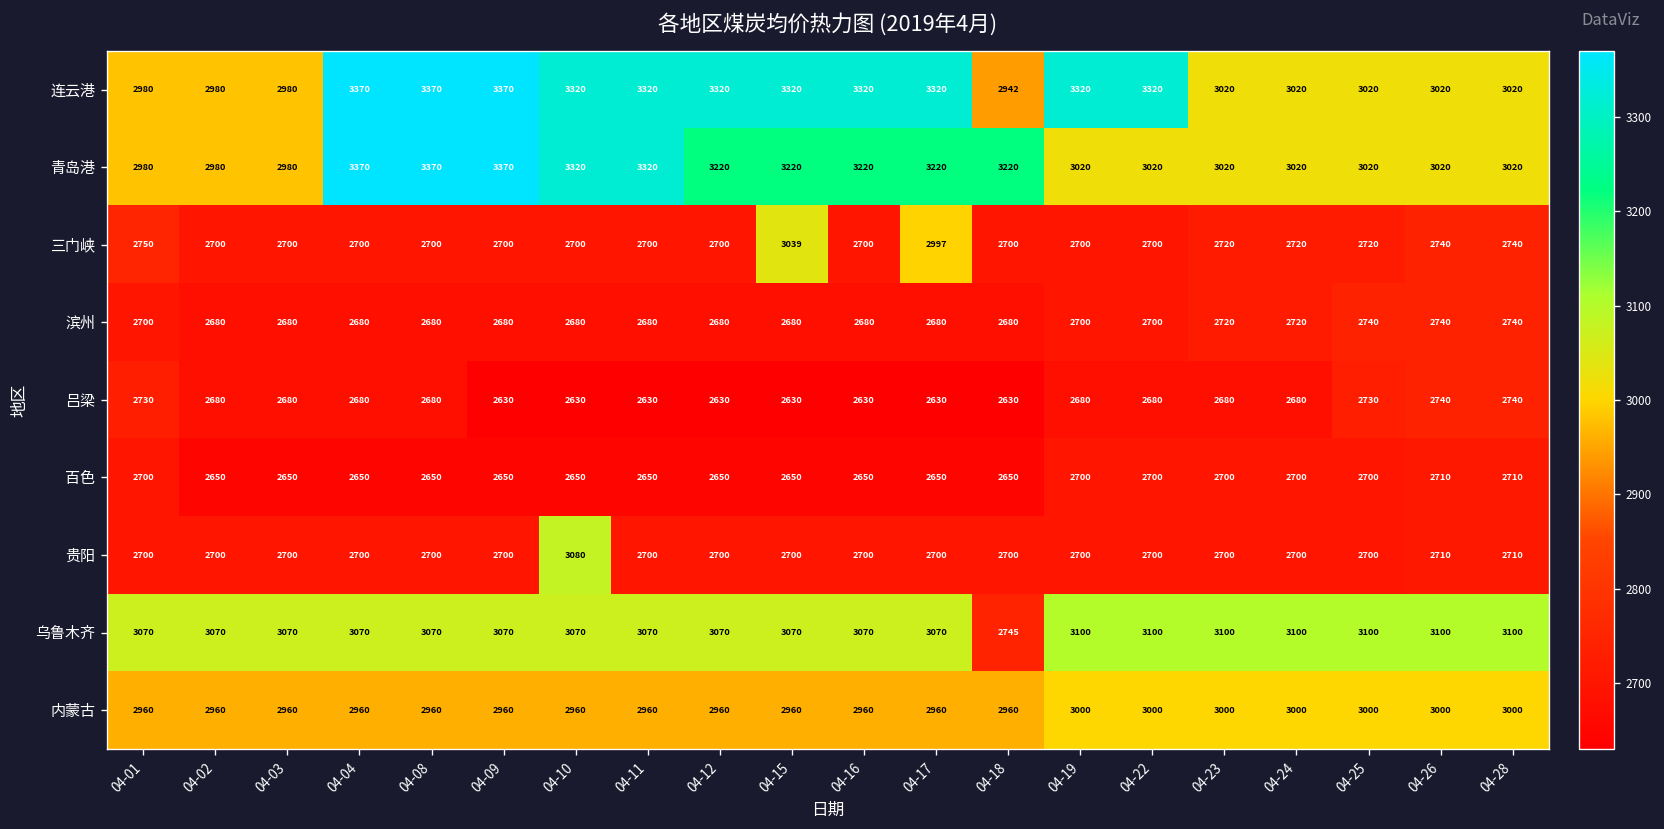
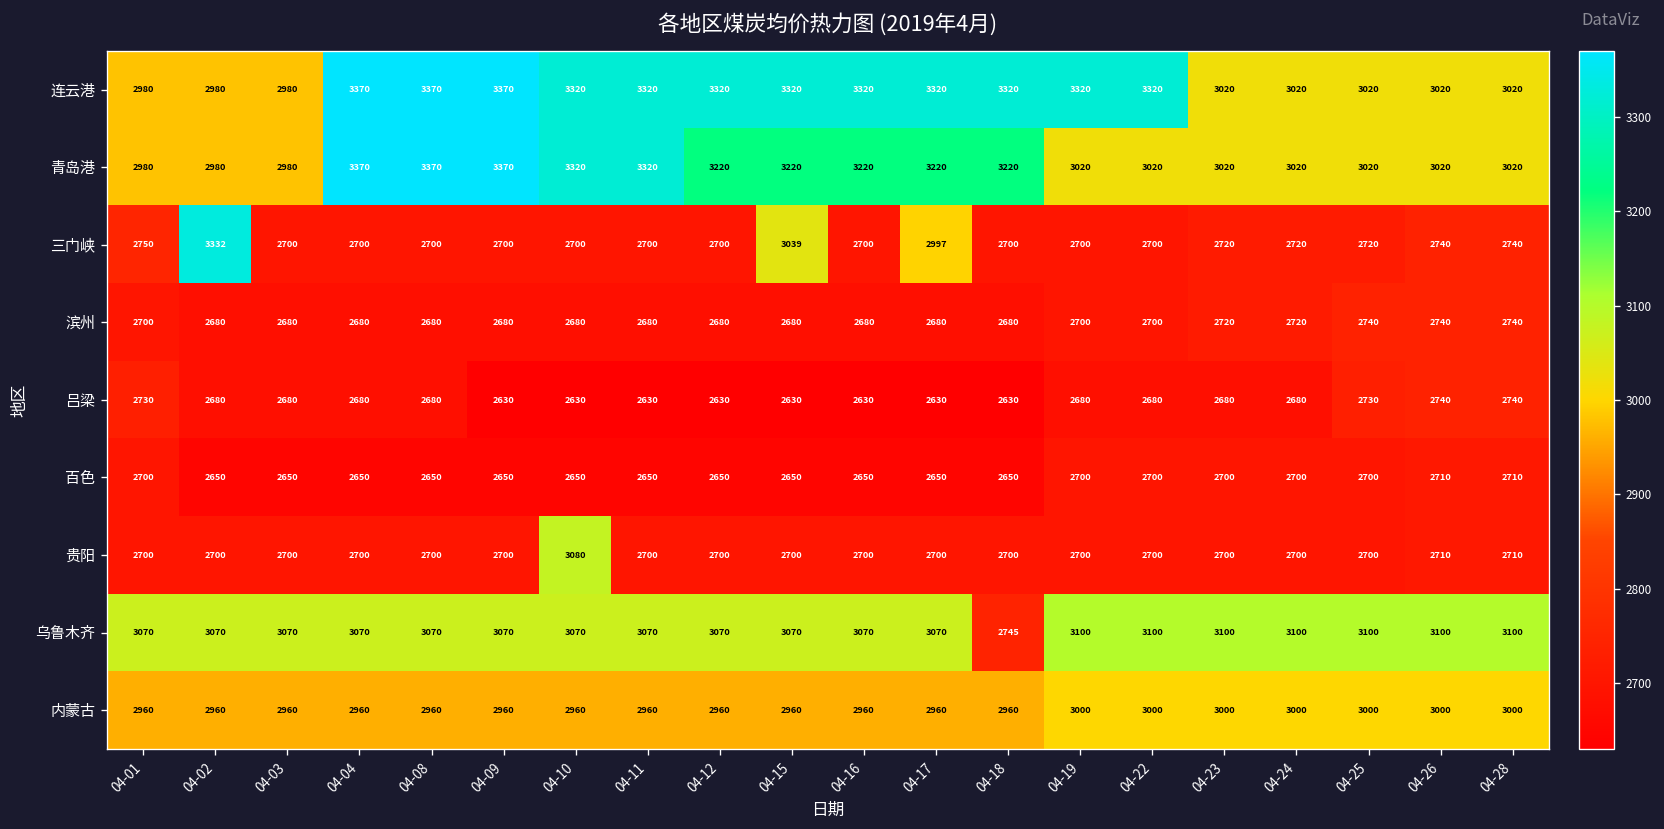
连云港, 04-18: 2942 -> 3320
三门峡, 04-02: 2700 -> 3332
